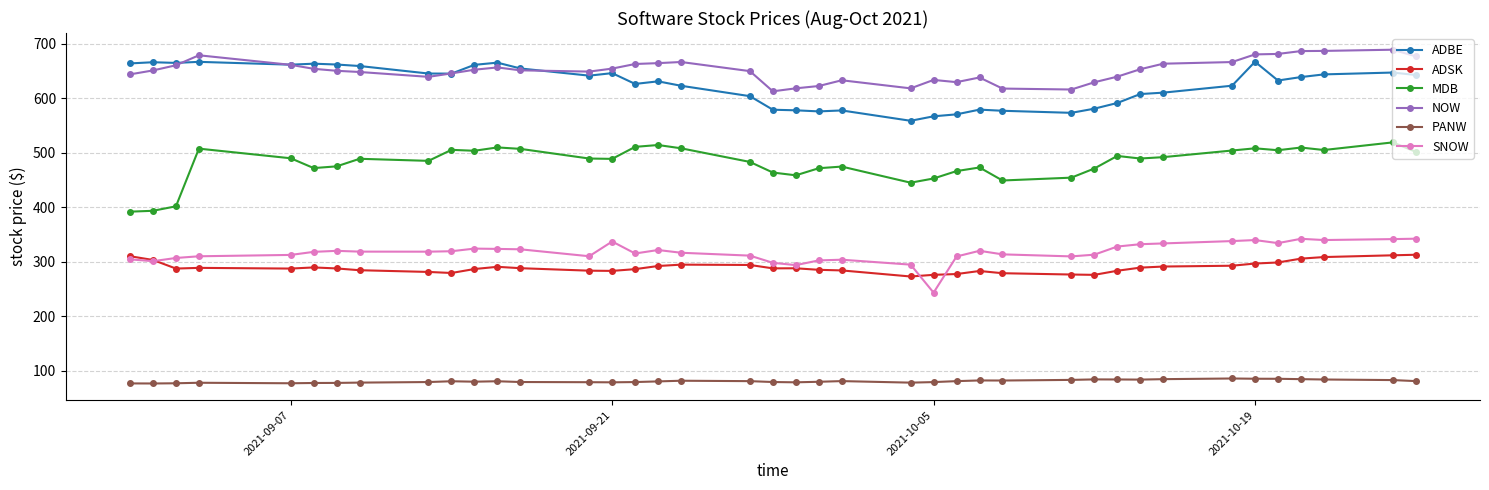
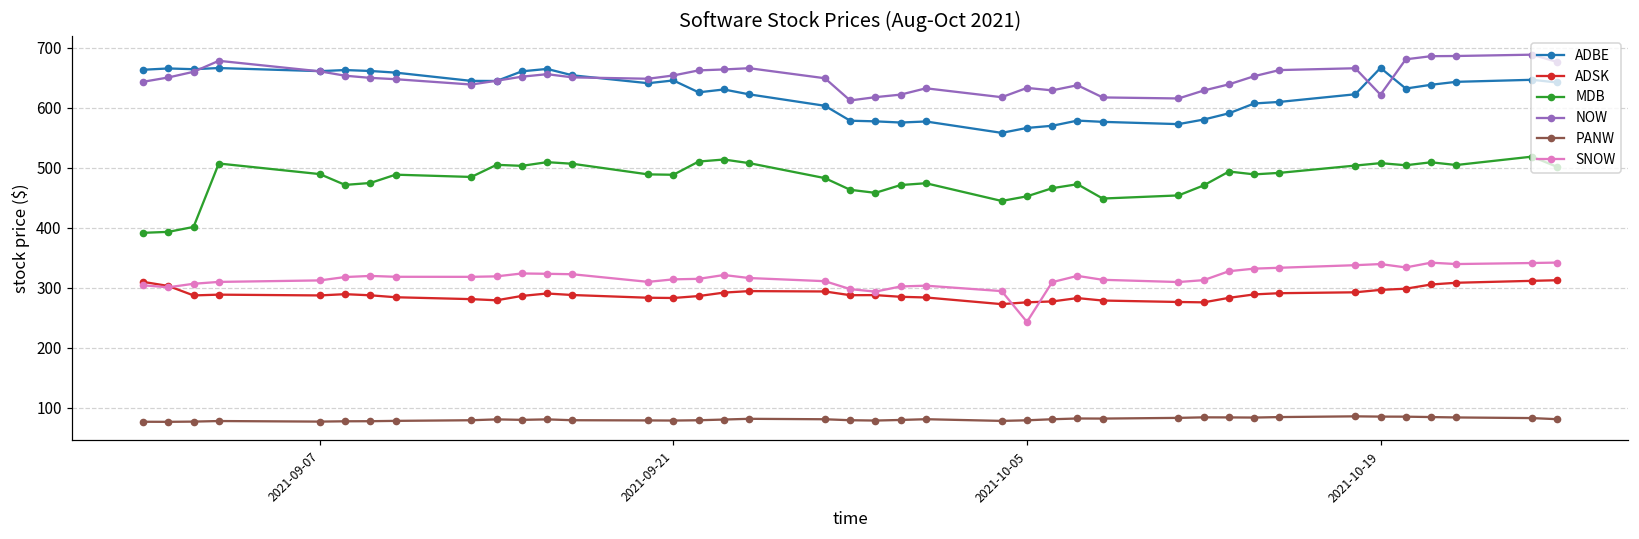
SNOW, 2021-09-21: 340 -> 310
NOW, 2021-10-19: 680 -> 620
